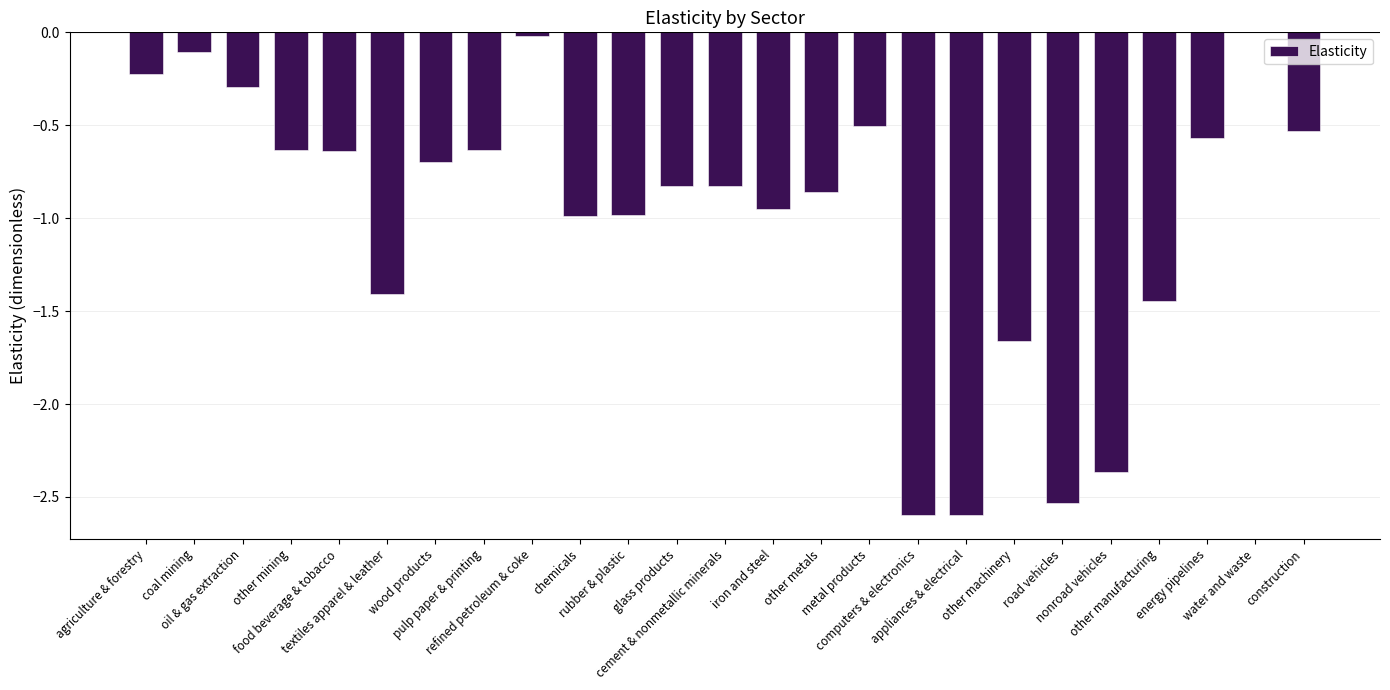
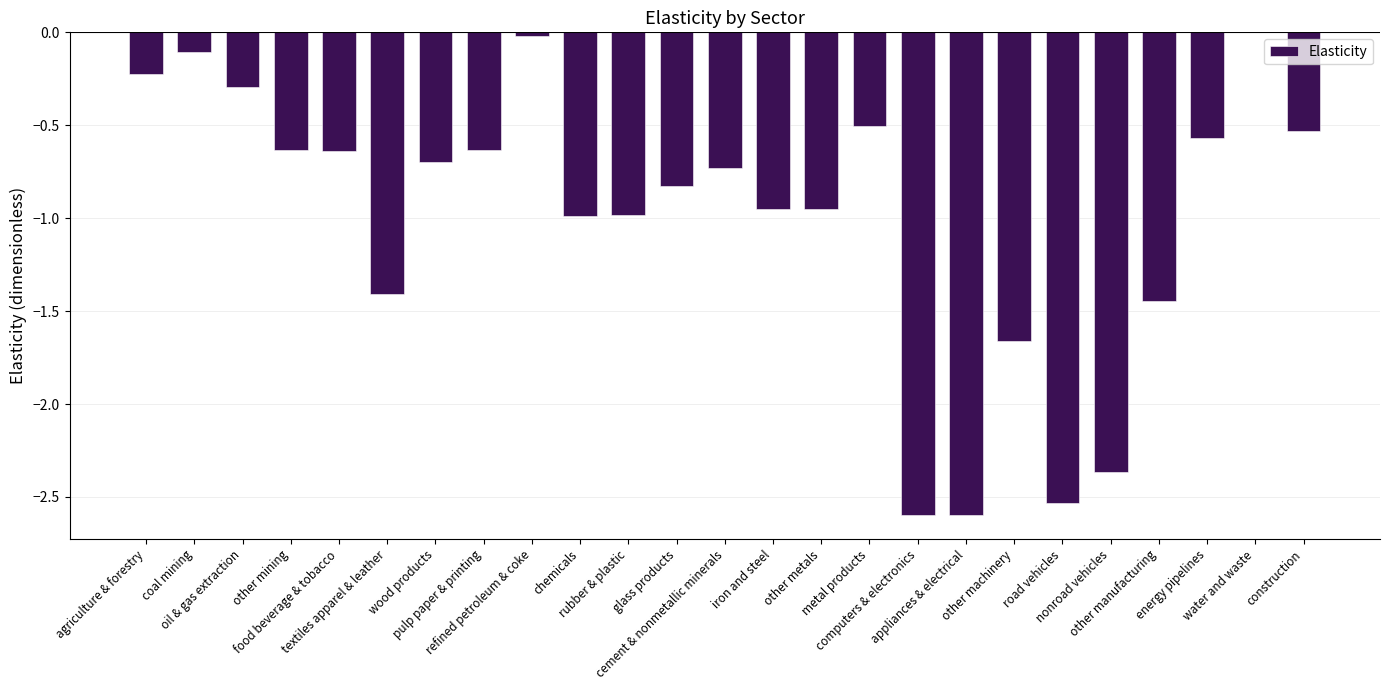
cement & nonmetallic minerals: -0.83 -> -0.73
other metals: -0.86 -> -0.95
